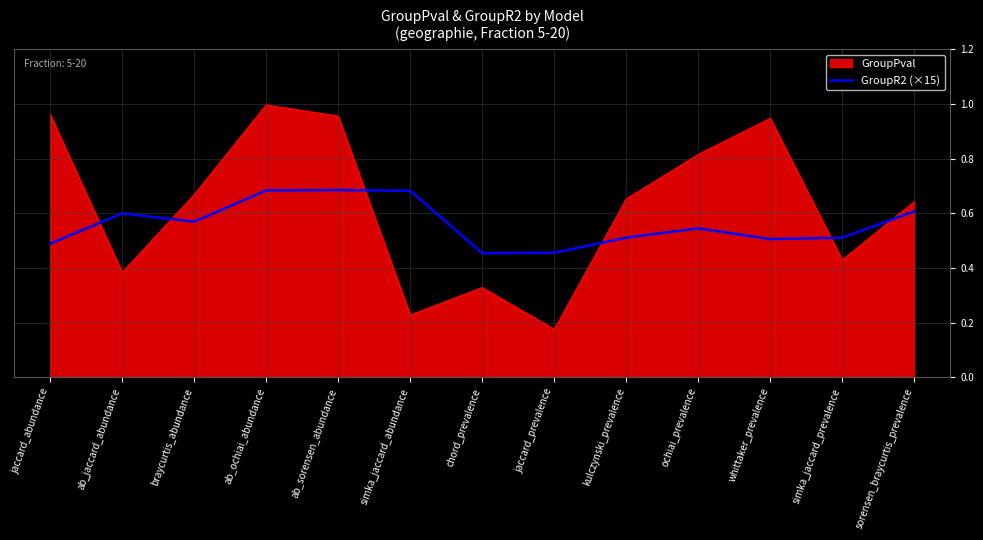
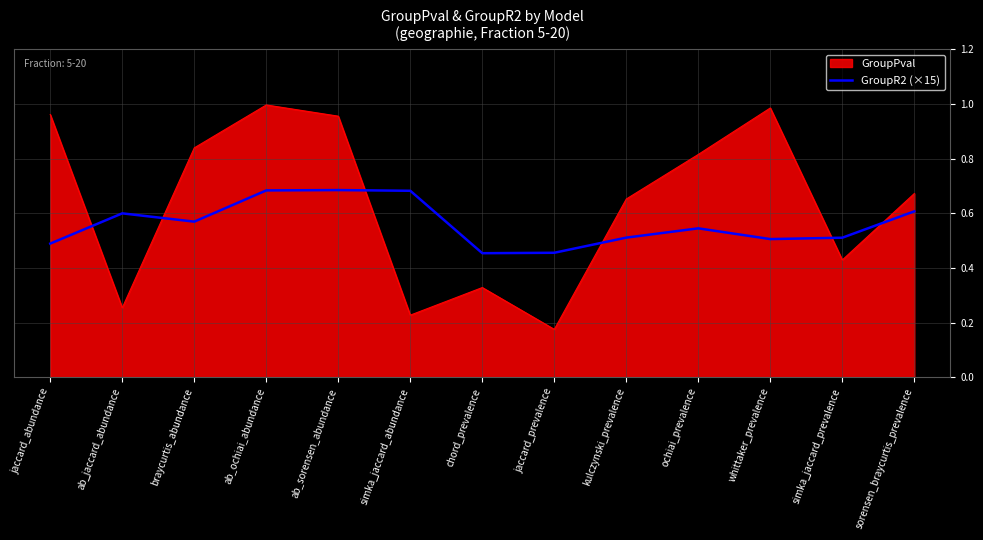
GroupPval, ab_jaccard_abundance: 0.38 -> 0.25
GroupPval, braycurtis_abundance: 0.67 -> 0.84
GroupPval, whittaker_prevalence: 0.95 -> 0.99
GroupPval, sorensen_braycurtis_prevalence: 0.64 -> 0.67
